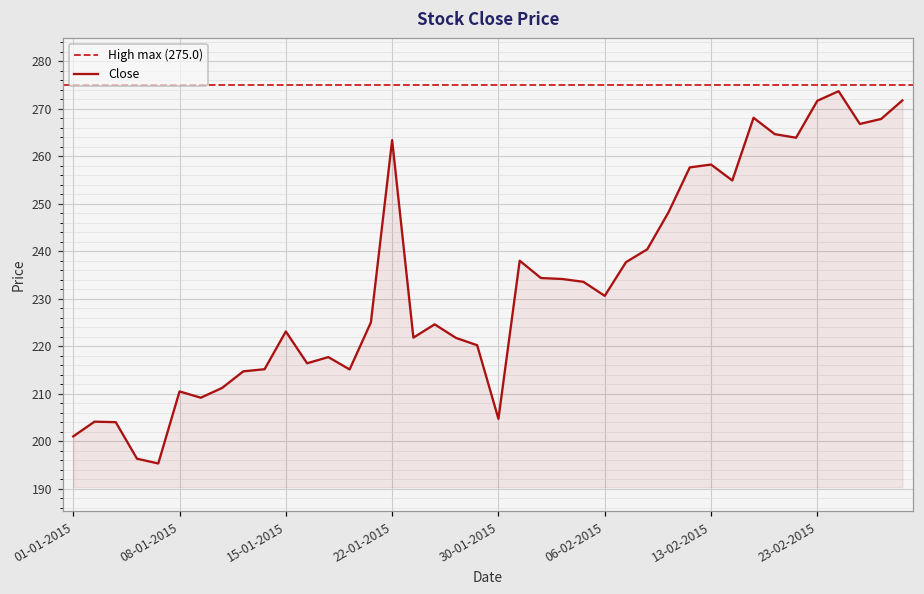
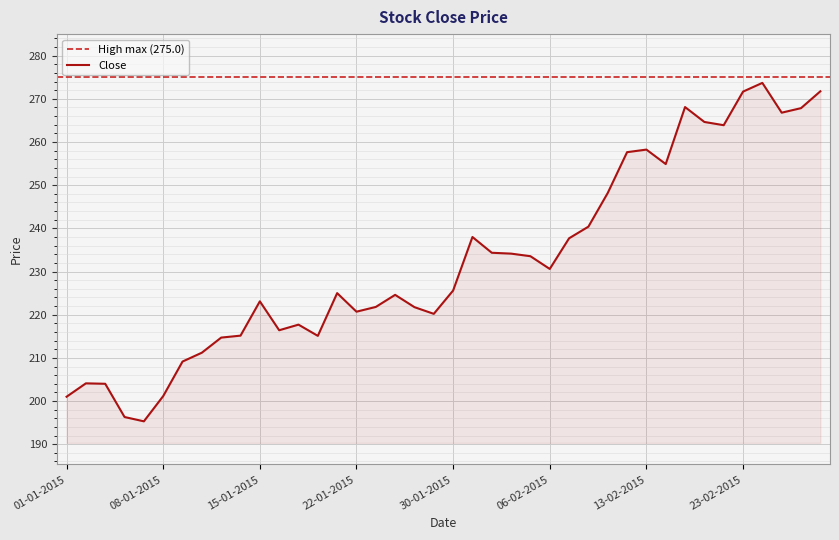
08-01-2015: 210 -> 201
22-01-2015: 263 -> 221
30-01-2015: 205 -> 226
